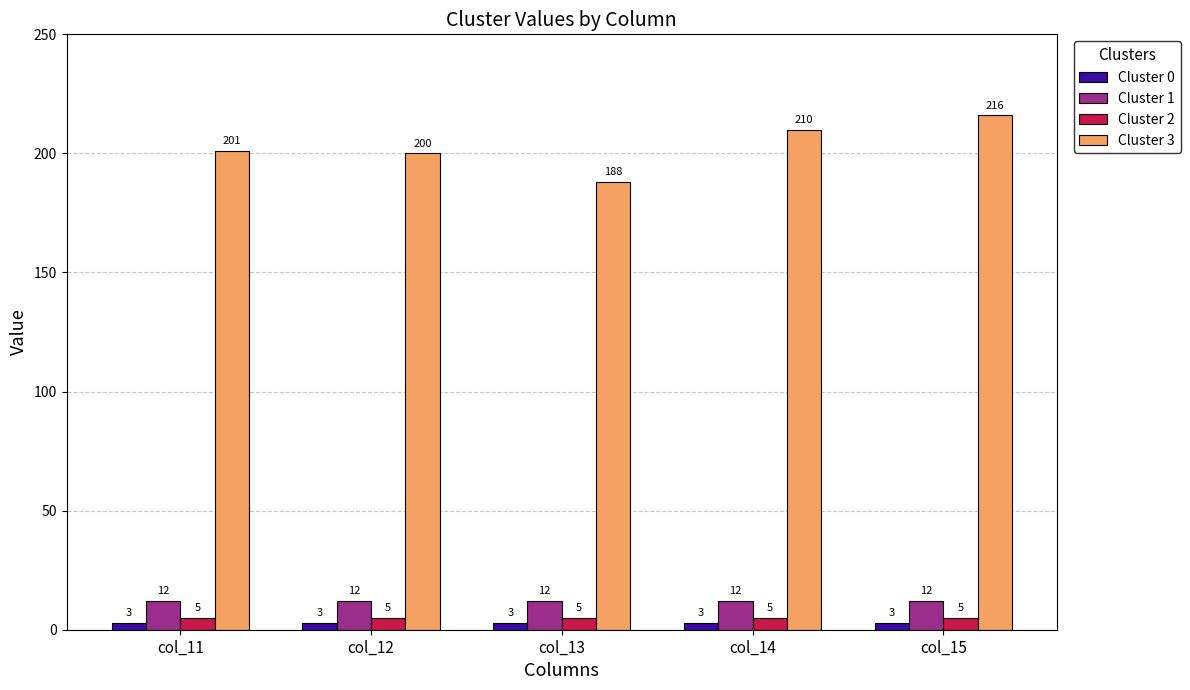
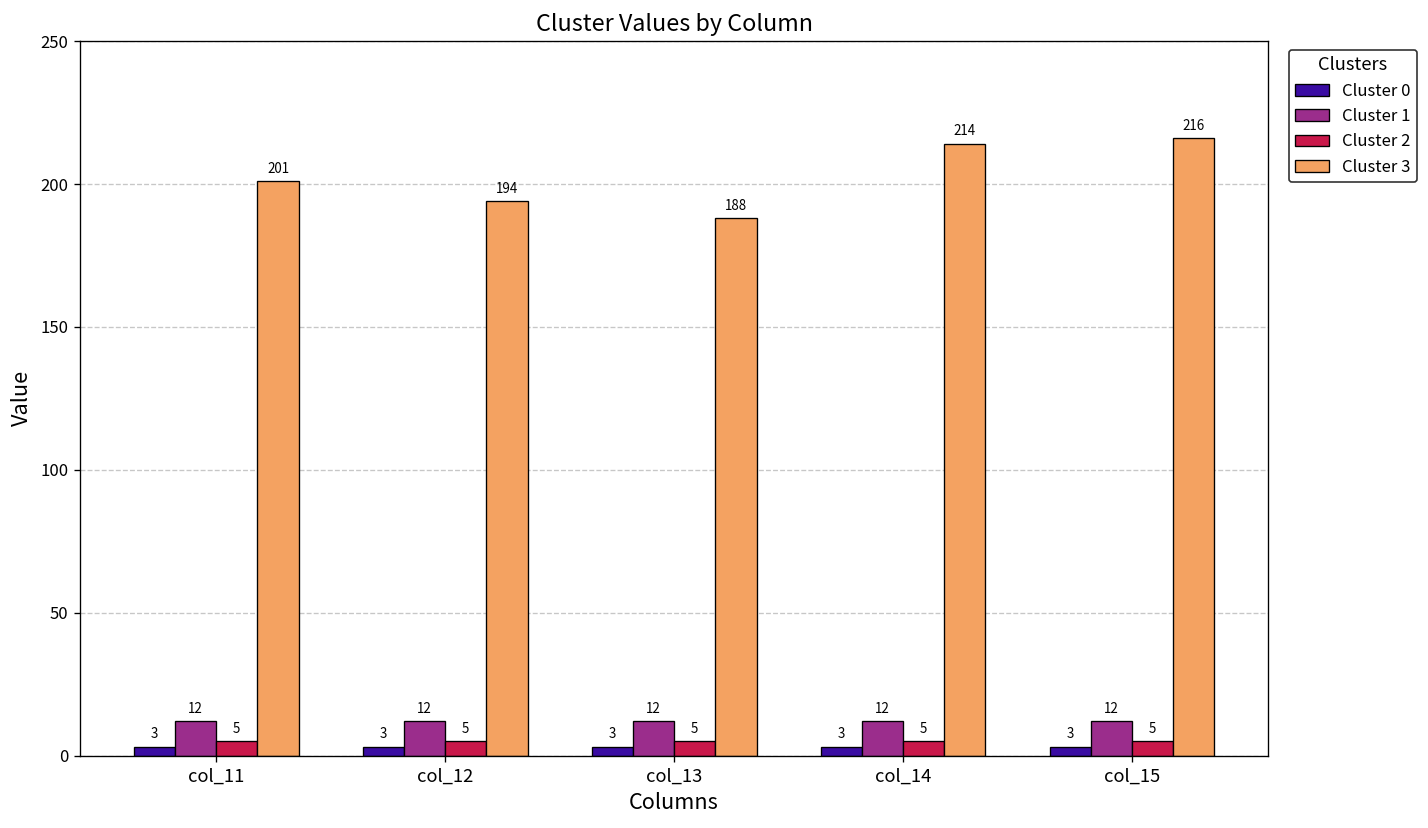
Cluster 3, col_12: 200 -> 194
Cluster 3, col_14: 210 -> 214
